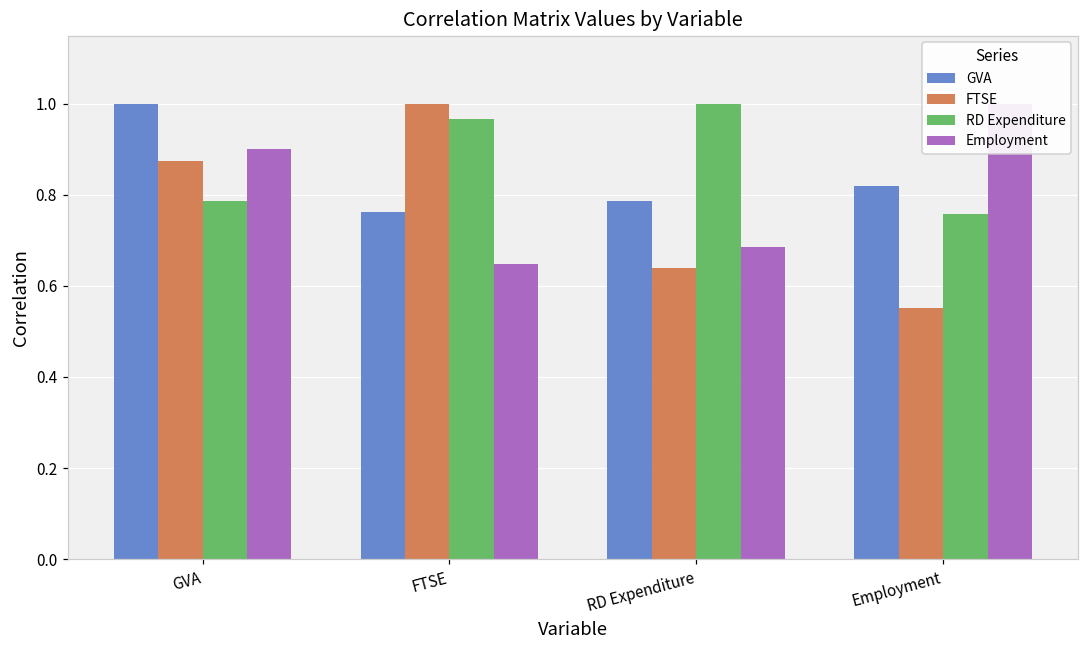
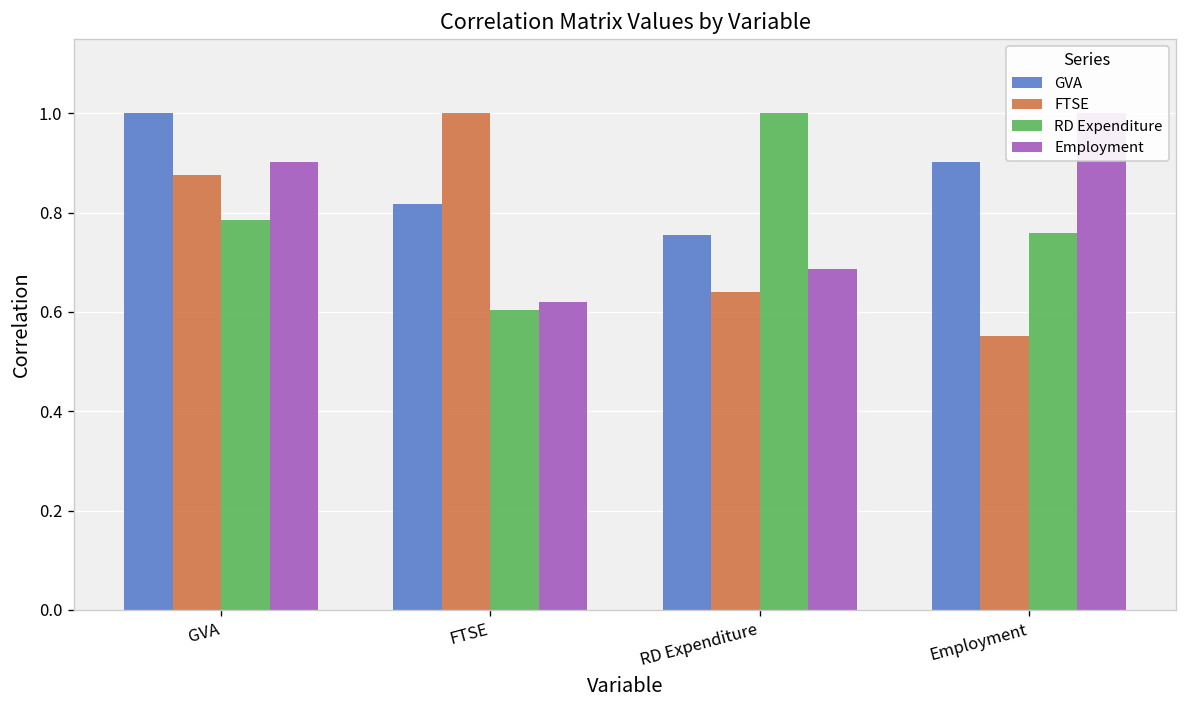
GVA, FTSE: 0.76 -> 0.82
RD Expenditure, FTSE: 0.97 -> 0.60
Employment, FTSE: 0.65 -> 0.62
GVA, RD Expenditure: 0.79 -> 0.75
GVA, Employment: 0.82 -> 0.90
